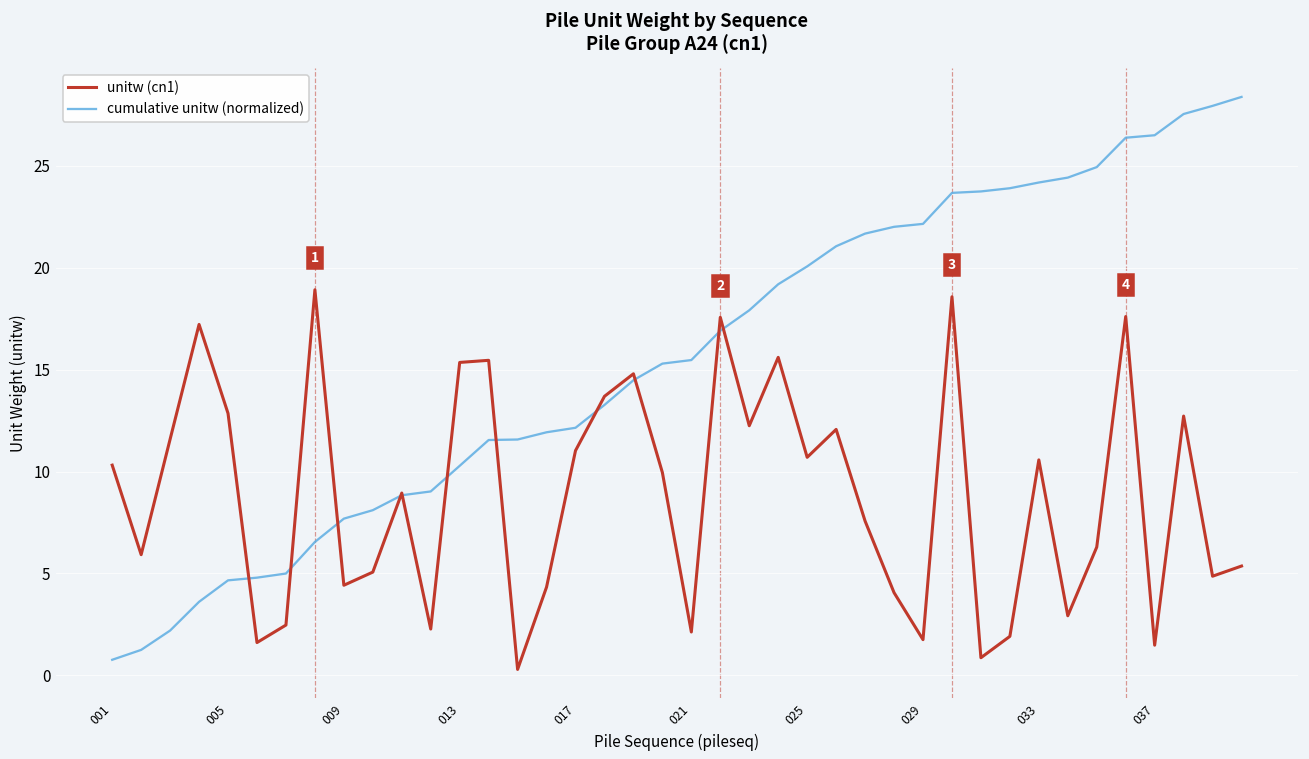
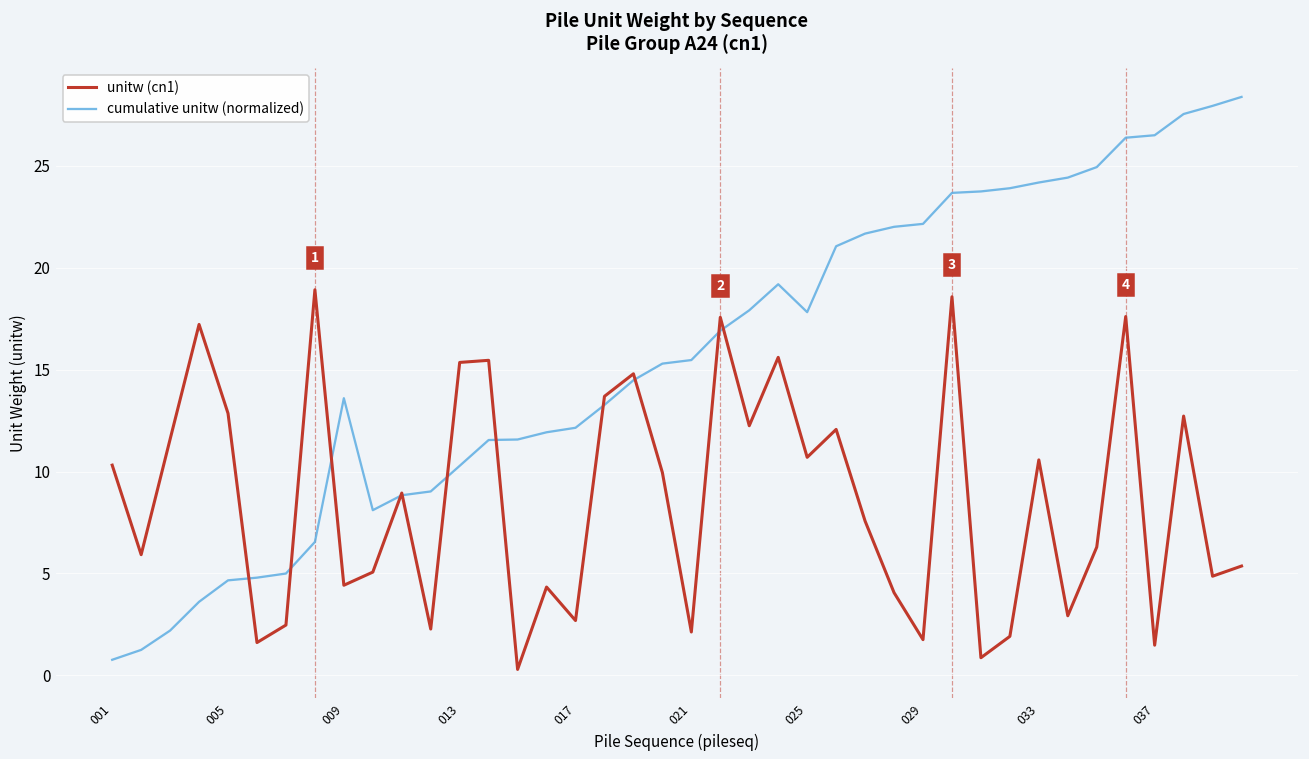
cumulative unitw (normalized), 009: 7.7 -> 13.6
unitw (cn1), 017: 11.0 -> 2.7
cumulative unitw (normalized), 025: 20.1 -> 17.8
